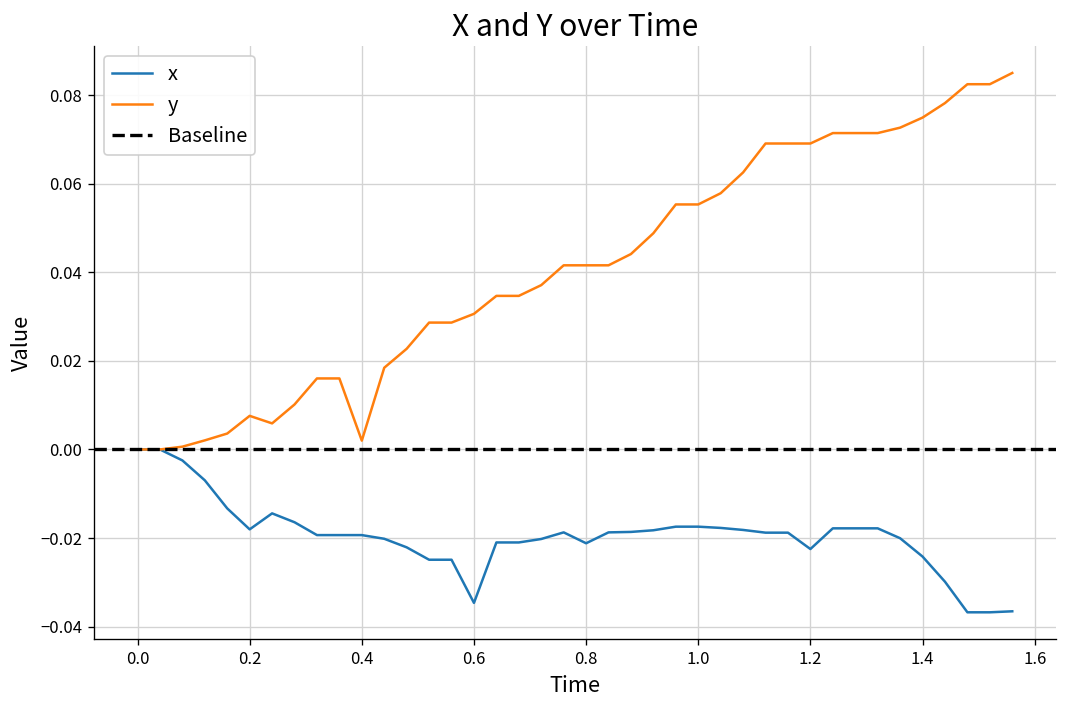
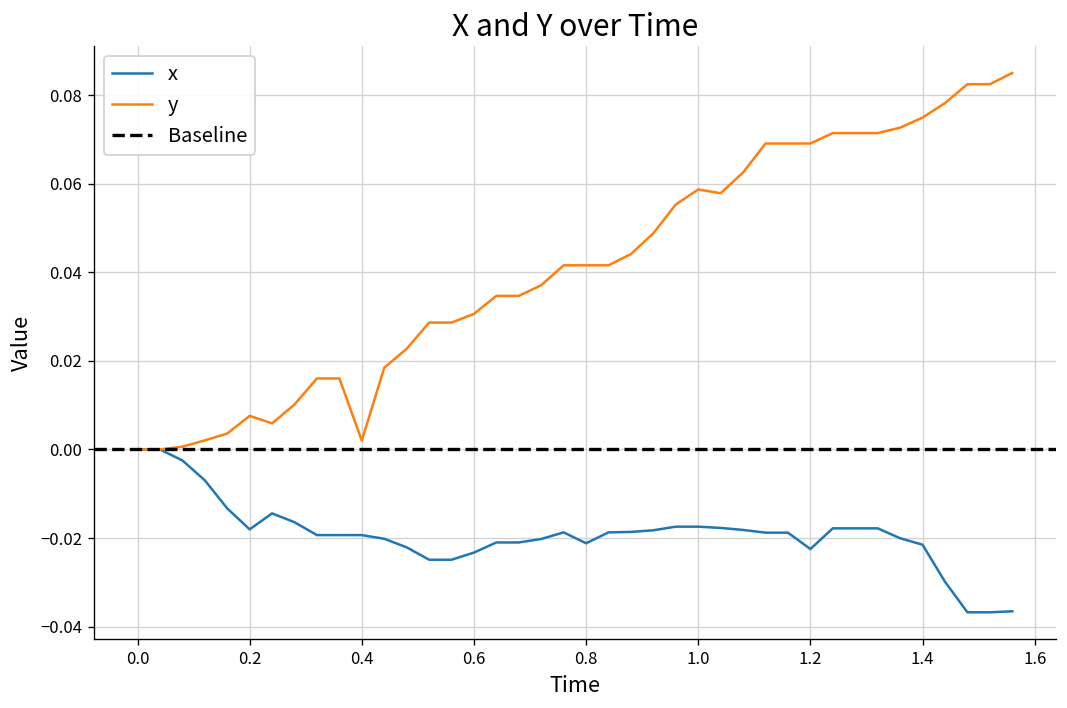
x, 0.6: -0.035 -> -0.023
y, 1.0: 0.055 -> 0.059
x, 1.4: -0.024 -> -0.022
